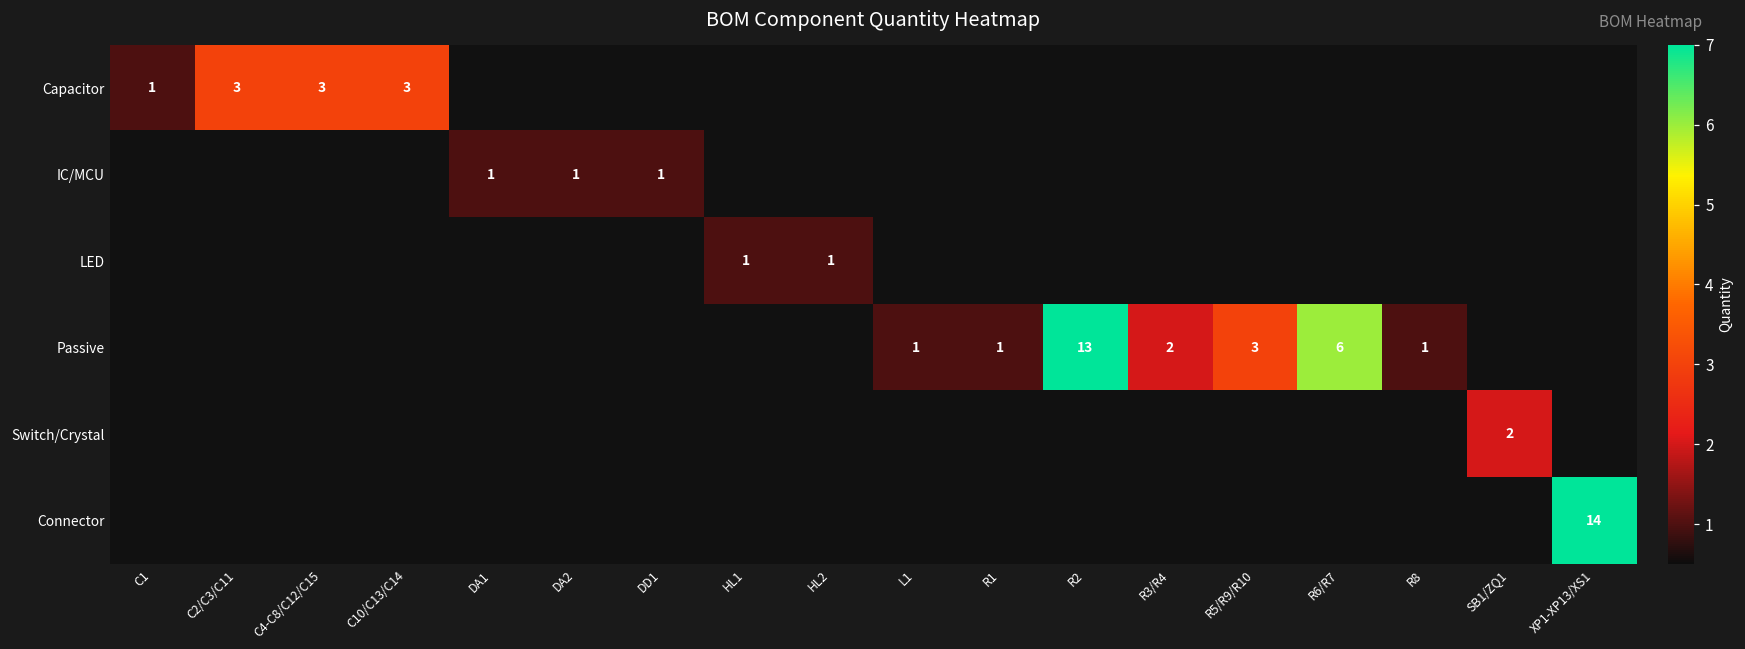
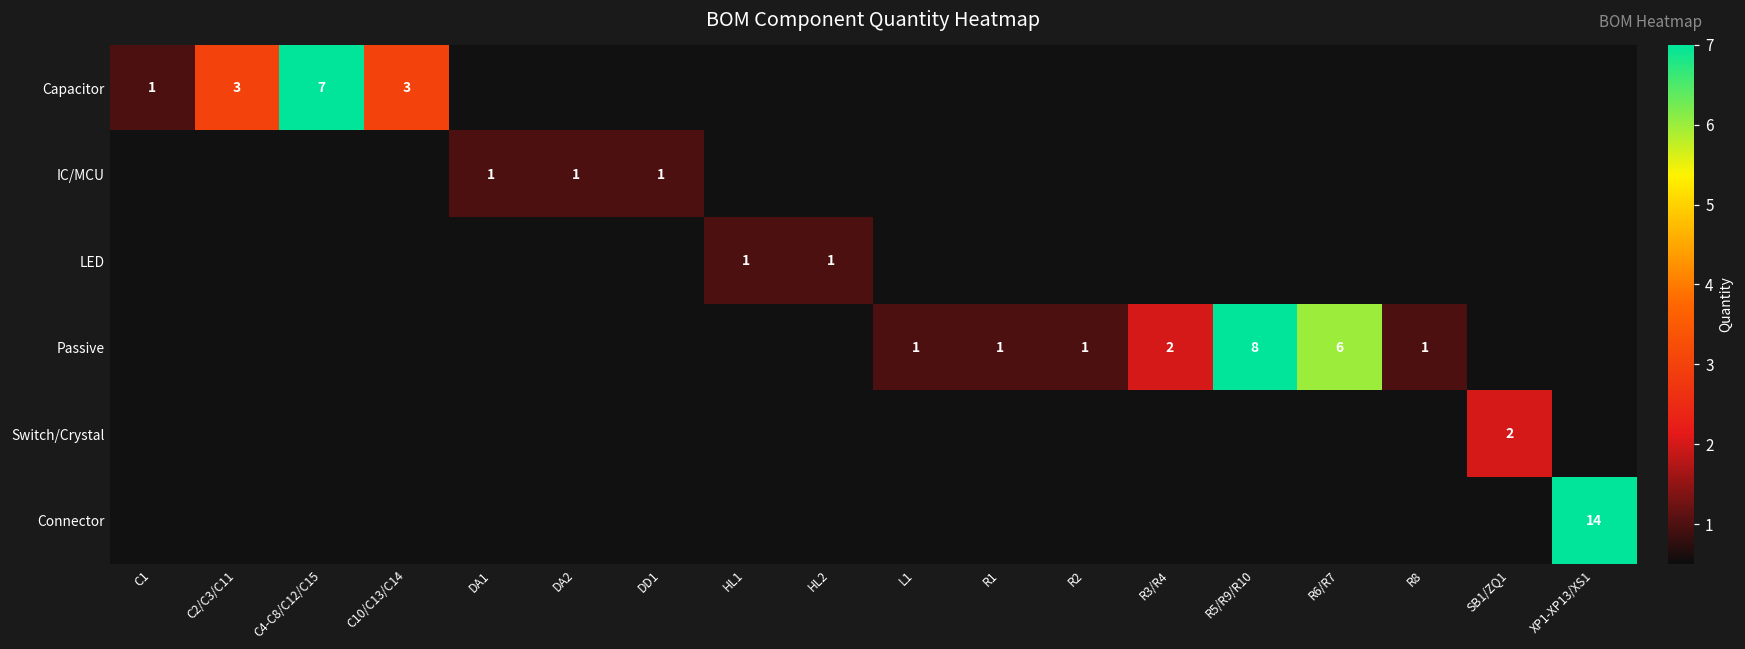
Capacitor, C4-C8/C12/C15: 3 -> 7
Passive, R2: 13 -> 1
Passive, R5/R9/R10: 3 -> 8
